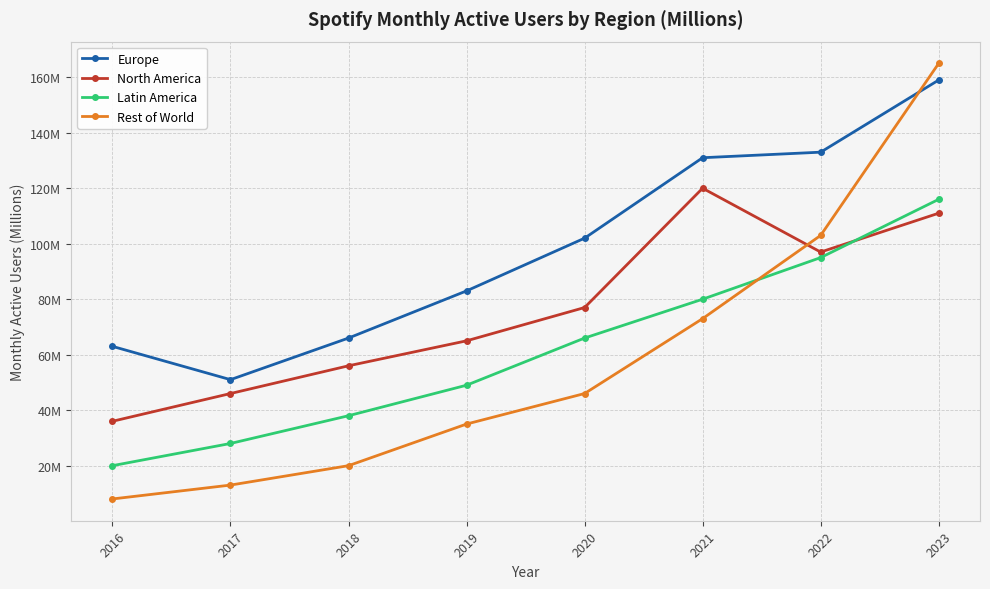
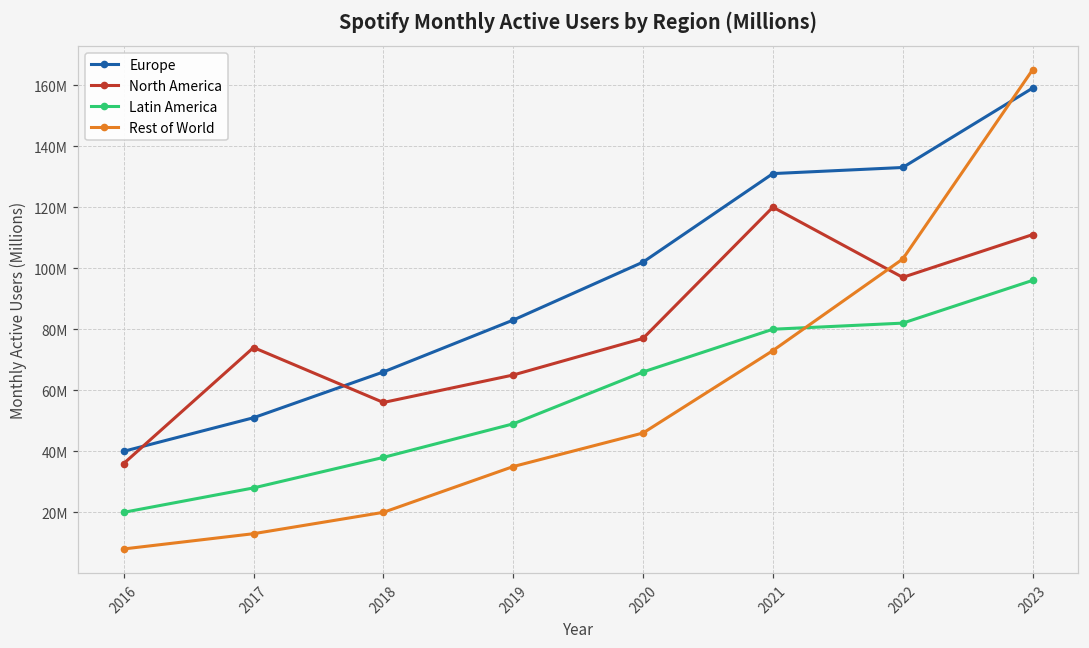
Europe, 2016: 63000000 -> 40000000
North America, 2017: 46000000 -> 74000000
Latin America, 2022: 95000000 -> 82000000
Latin America, 2023: 116000000 -> 96000000
